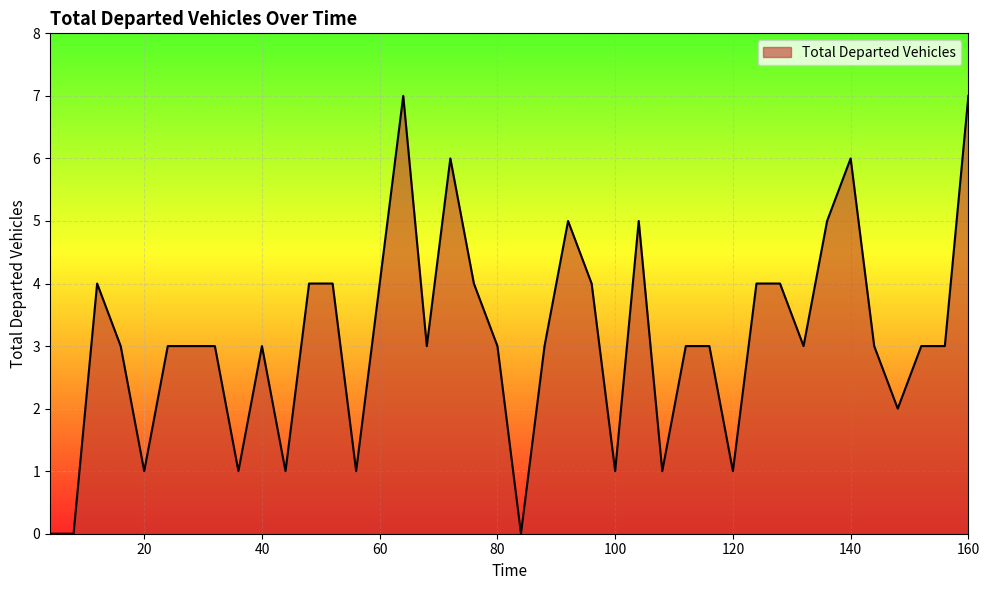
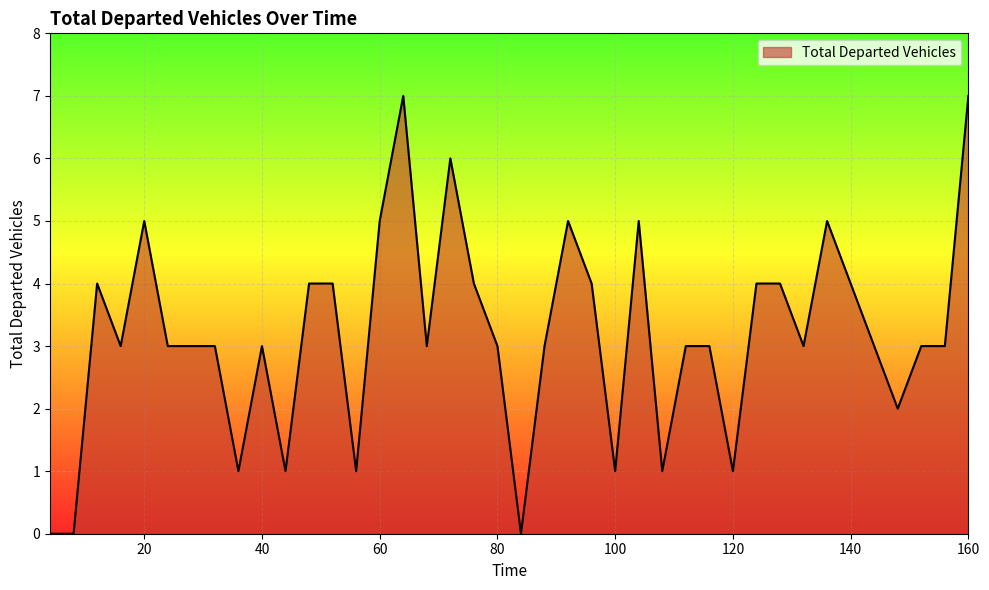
20: 1 -> 5
60: 4 -> 5
140: 6 -> 4
